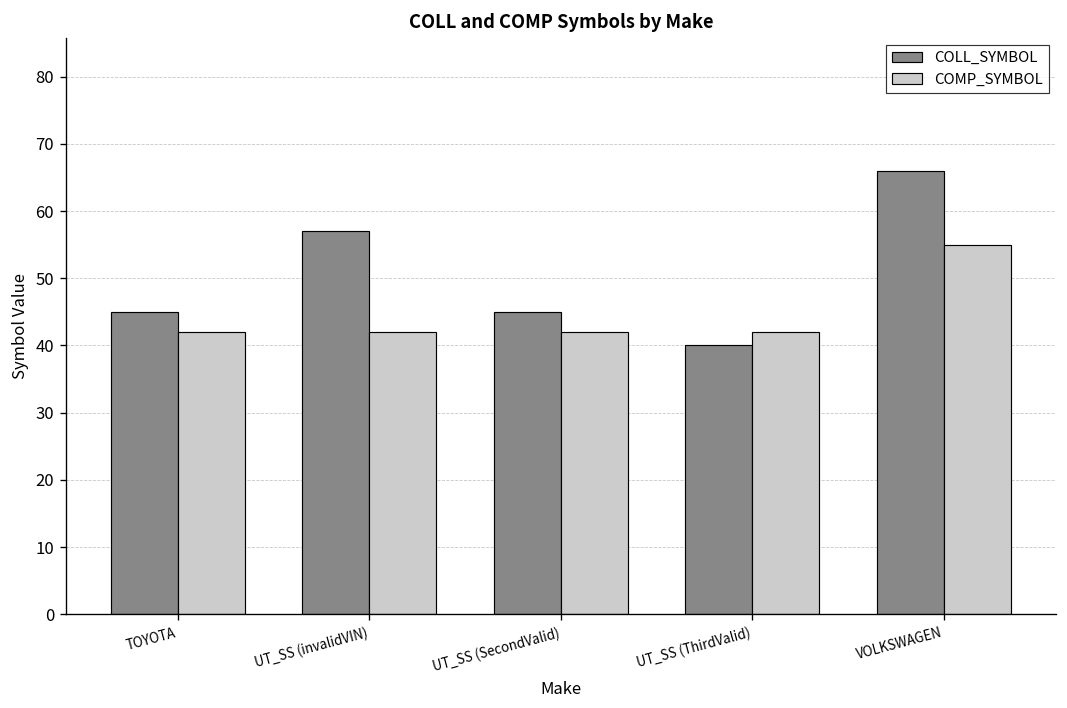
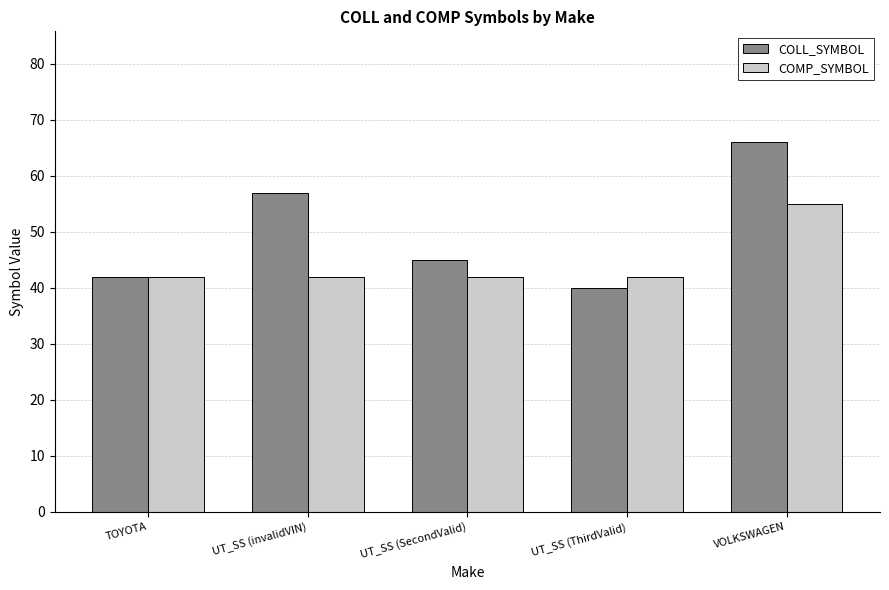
COLL_SYMBOL, TOYOTA: 45 -> 42
